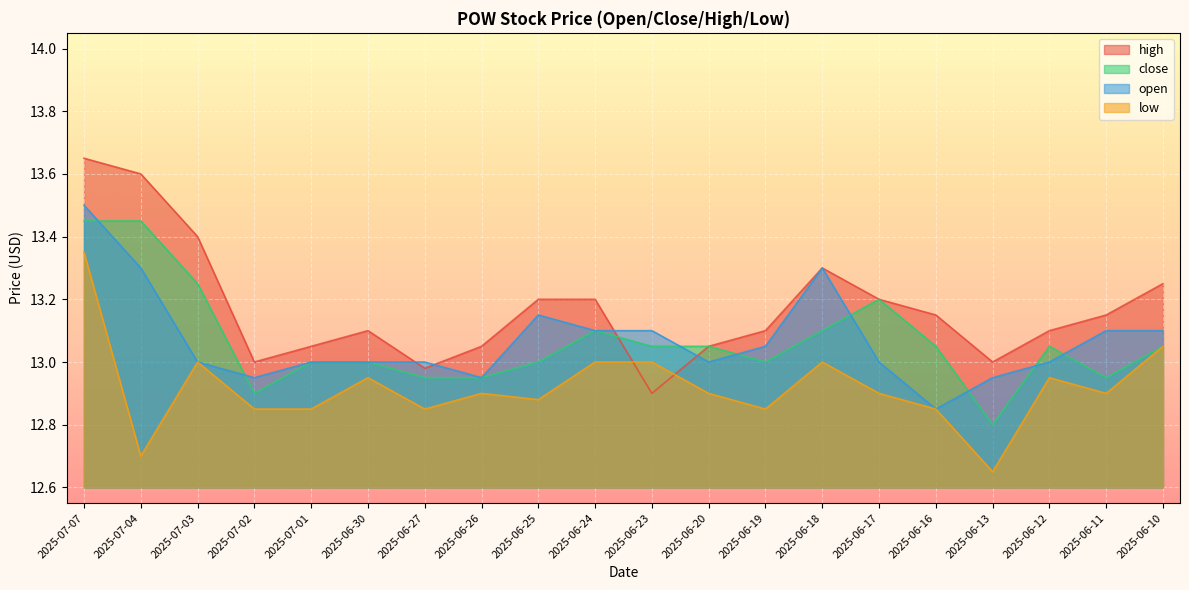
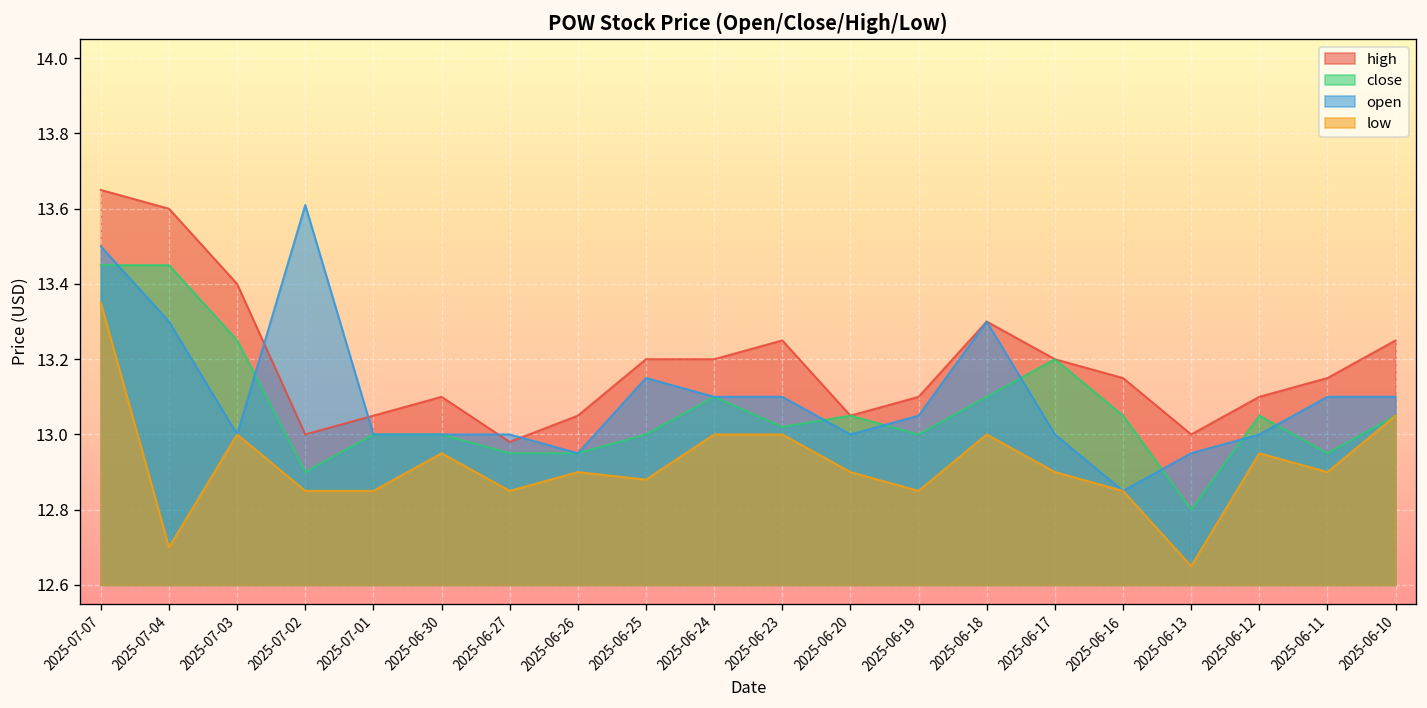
open, 2025-07-02: 12.95 -> 13.61
high, 2025-06-23: 12.90 -> 13.25
close, 2025-06-23: 13.05 -> 13.02
